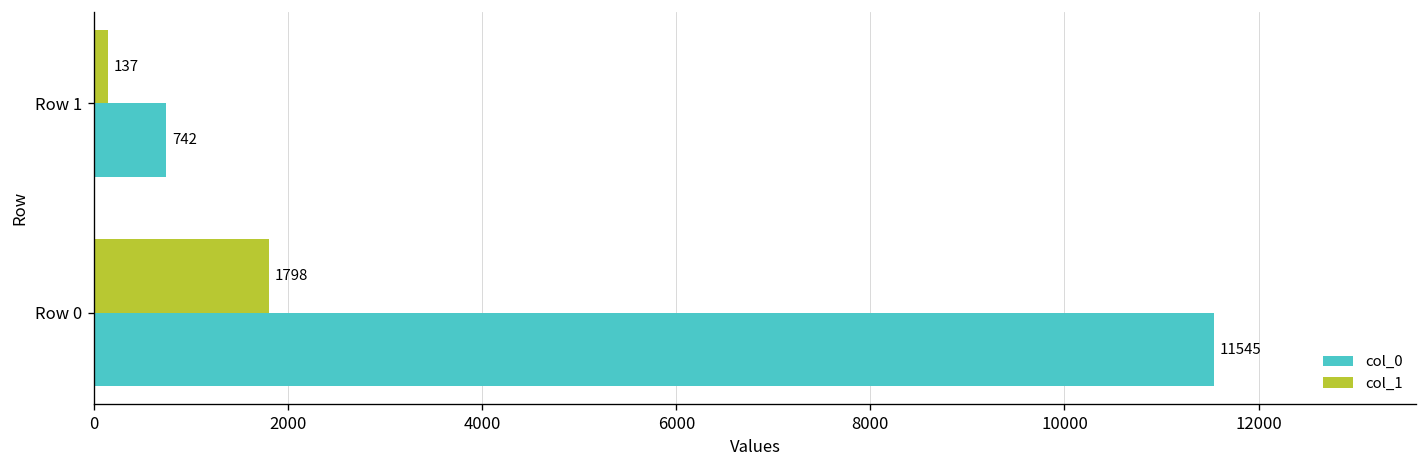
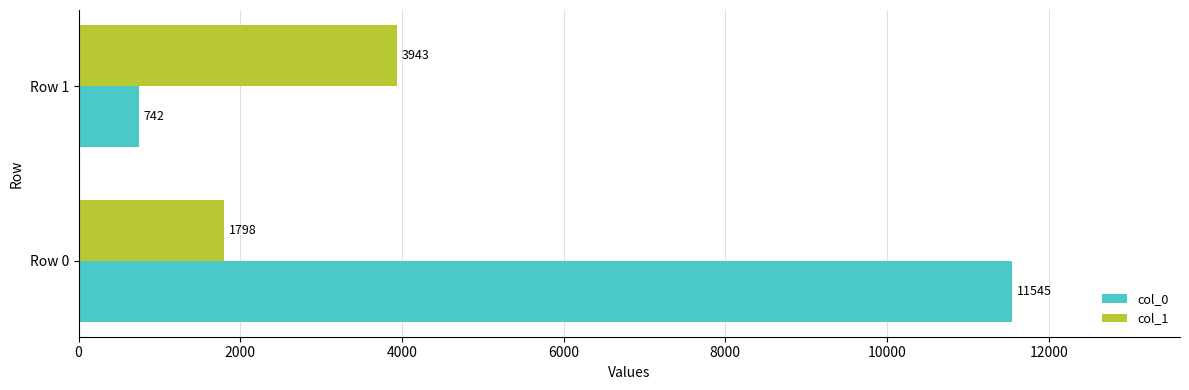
col_1, Row 1: 137 -> 3943
